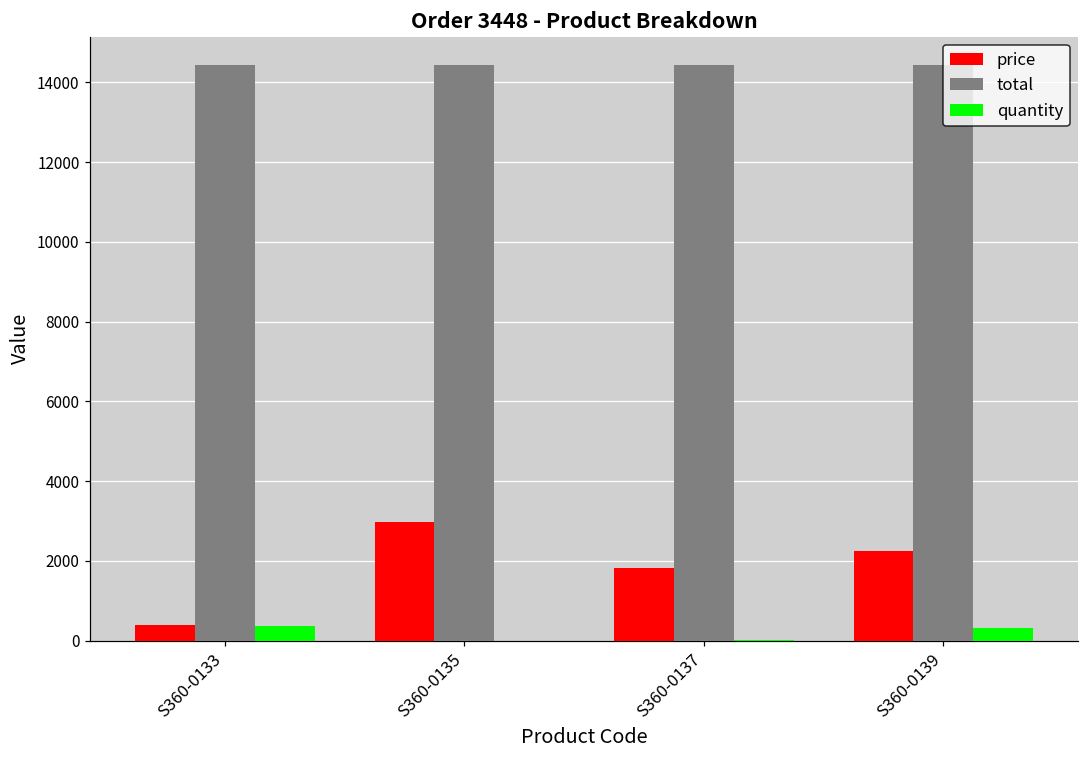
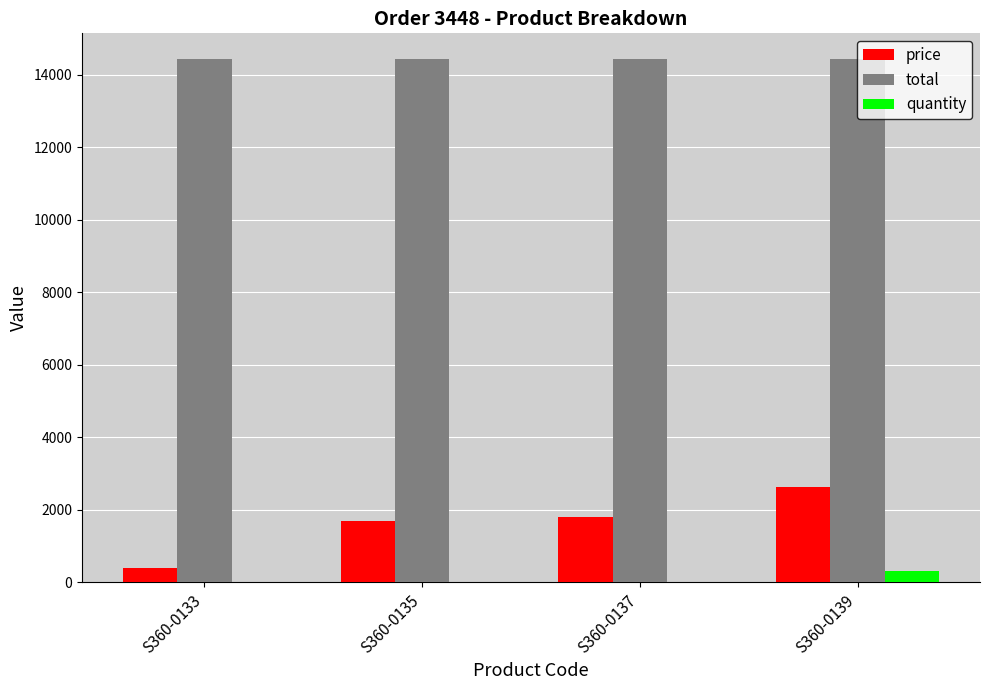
quantity, S360-0133: 400 -> 0
price, S360-0135: 3000 -> 1700
price, S360-0139: 2300 -> 2600
